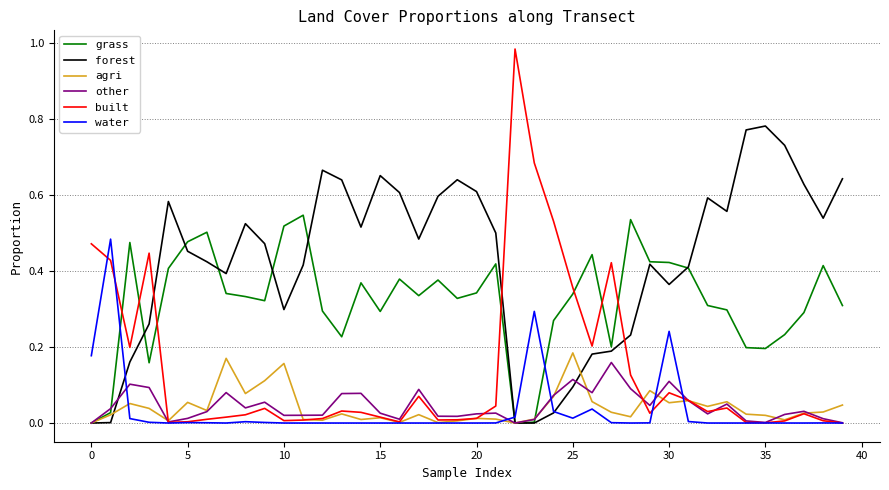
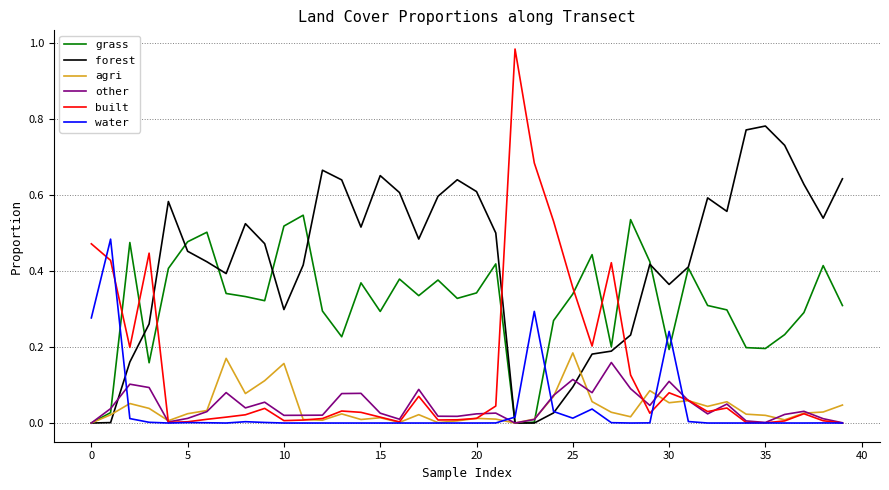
water, 0: 0.18 -> 0.28
agri, 5: 0.05 -> 0.02
grass, 30: 0.42 -> 0.19
